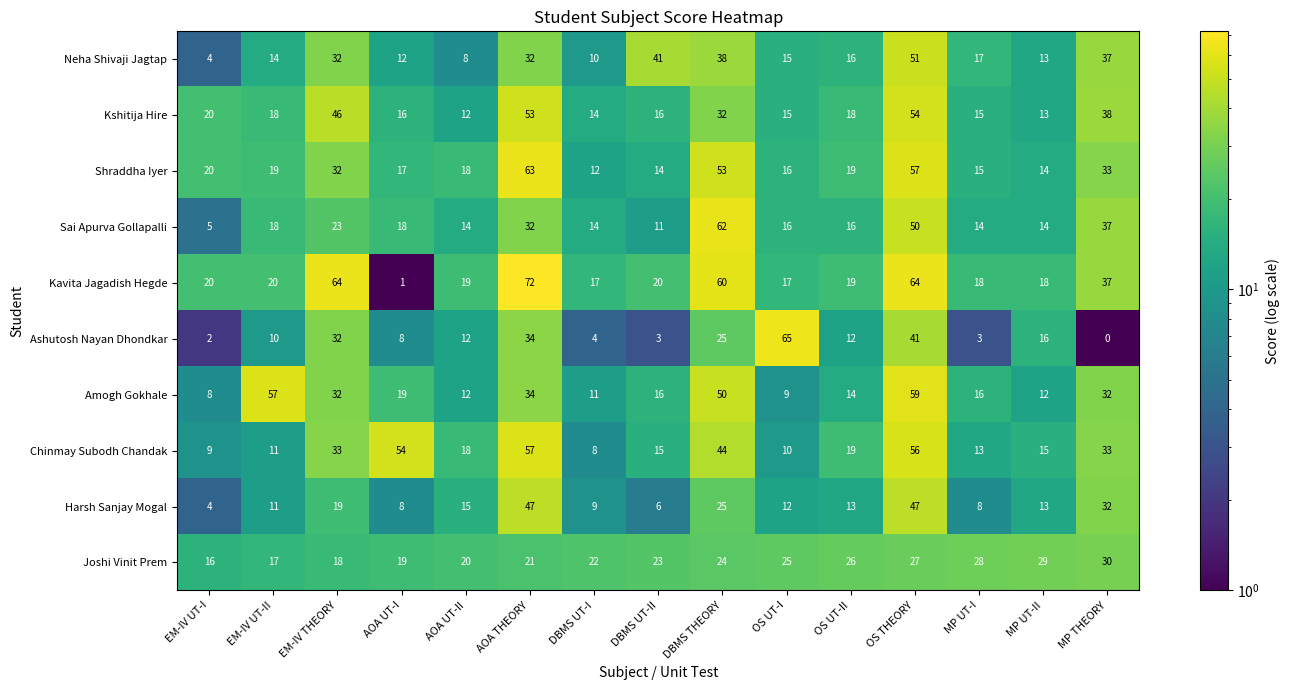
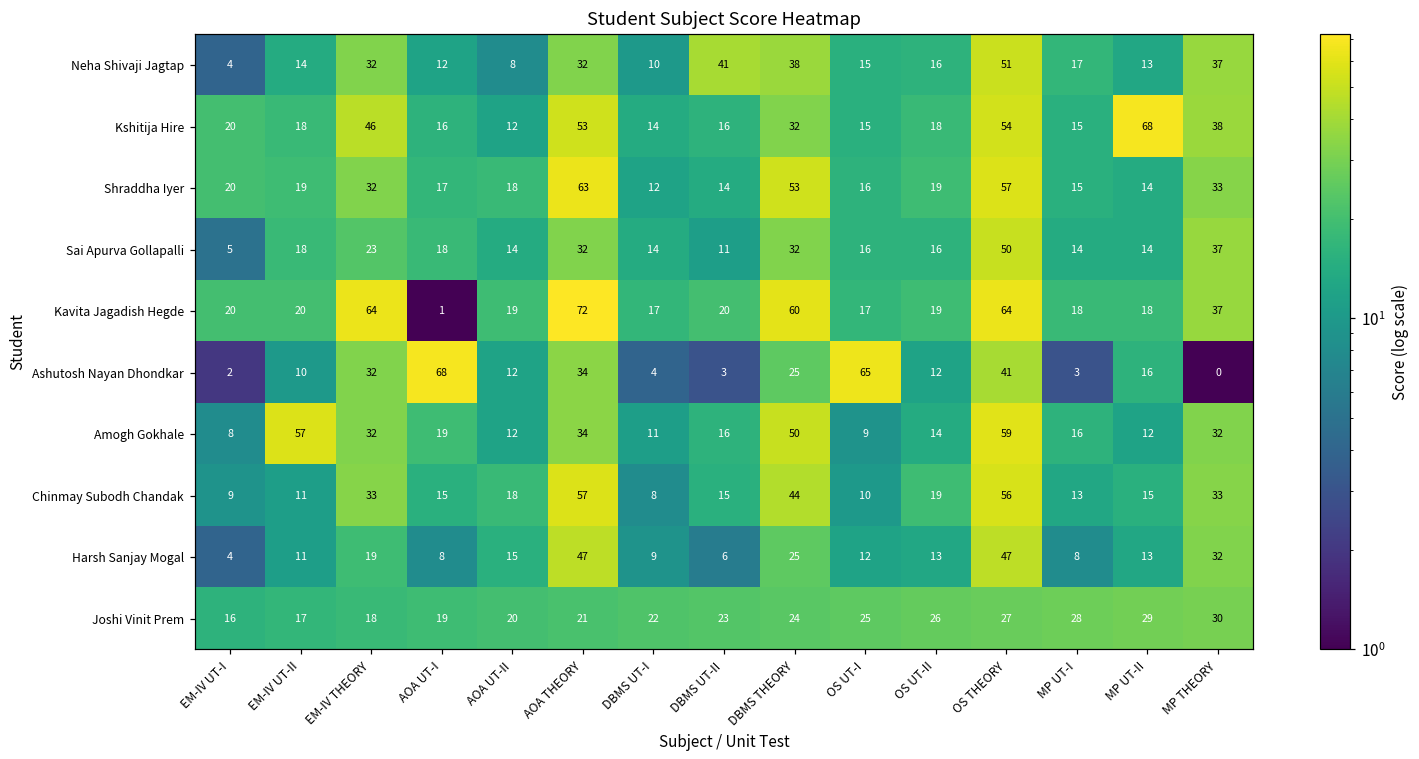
Kshitija Hire, MP UT-II: 13 -> 68
Sai Apurva Gollapalli, DBMS THEORY: 62 -> 32
Ashutosh Nayan Dhondkar, AOA UT-I: 8 -> 68
Chinmay Subodh Chandak, AOA UT-I: 54 -> 15
